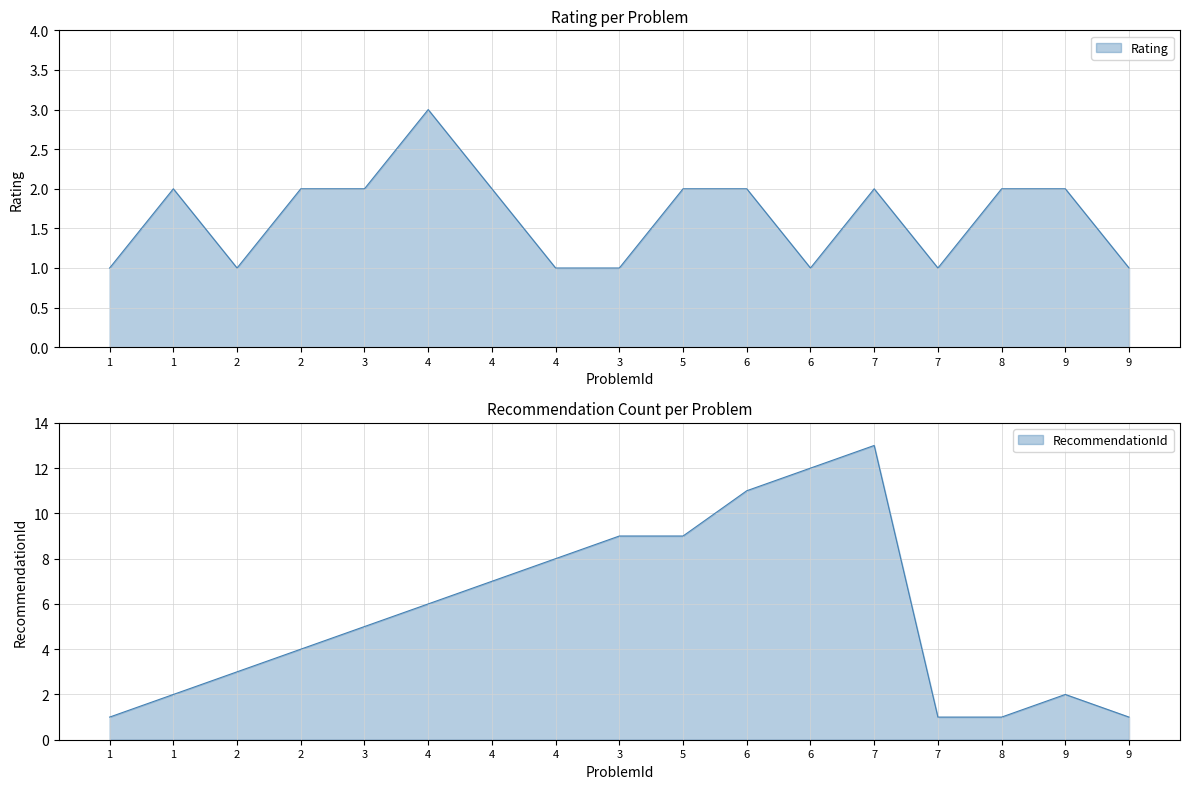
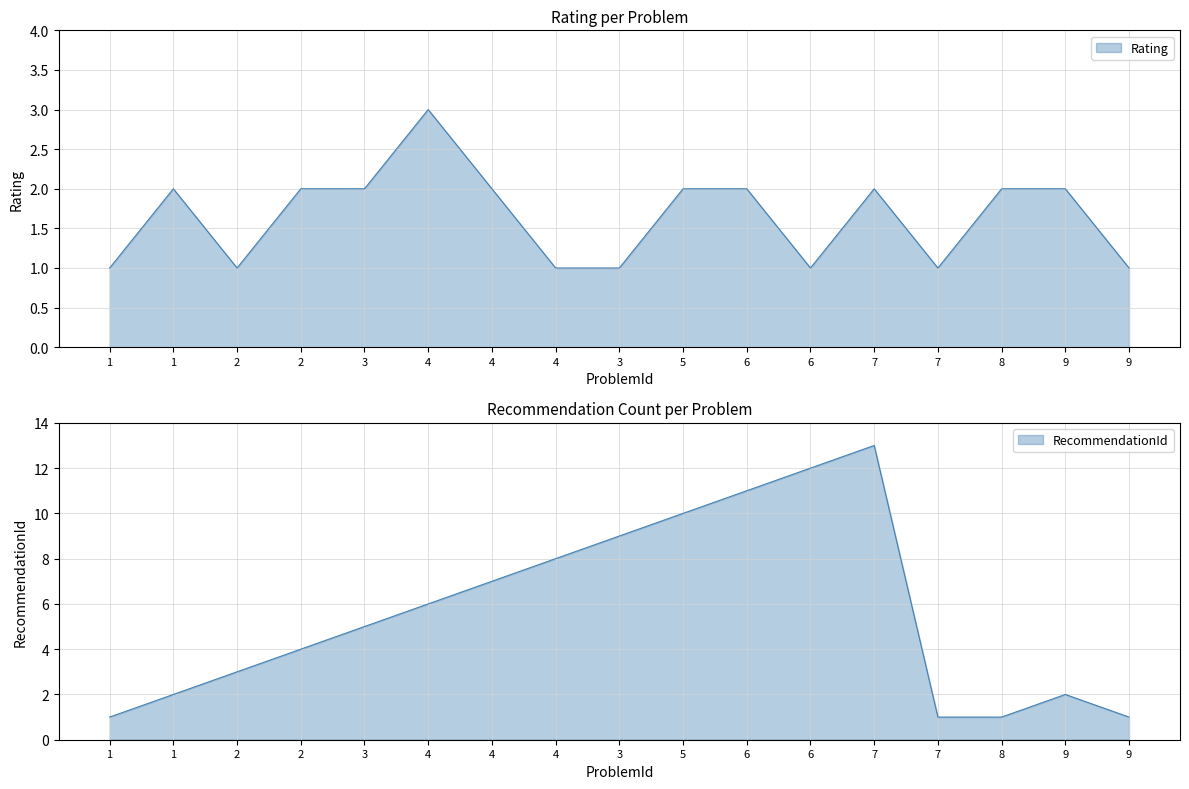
Recommendation Count per Problem, 5: 9 -> 10
